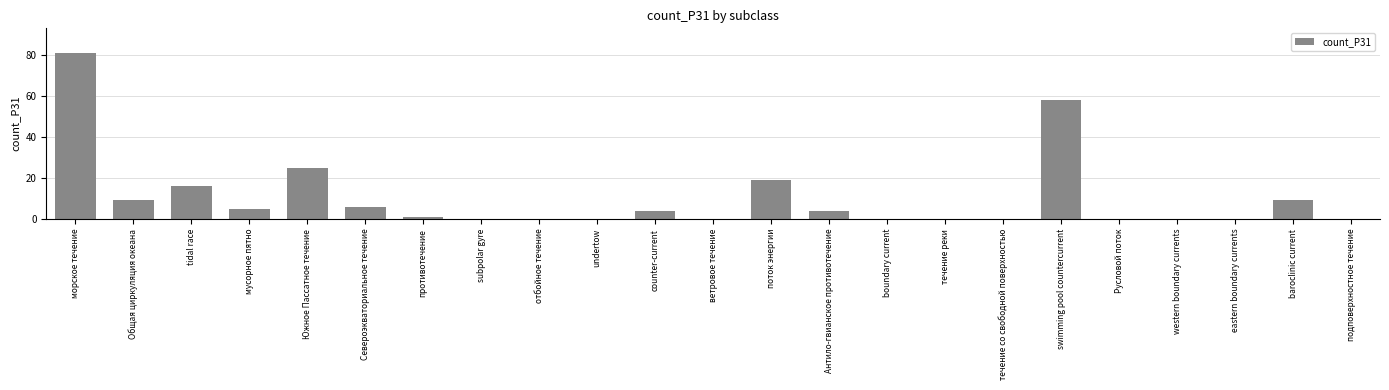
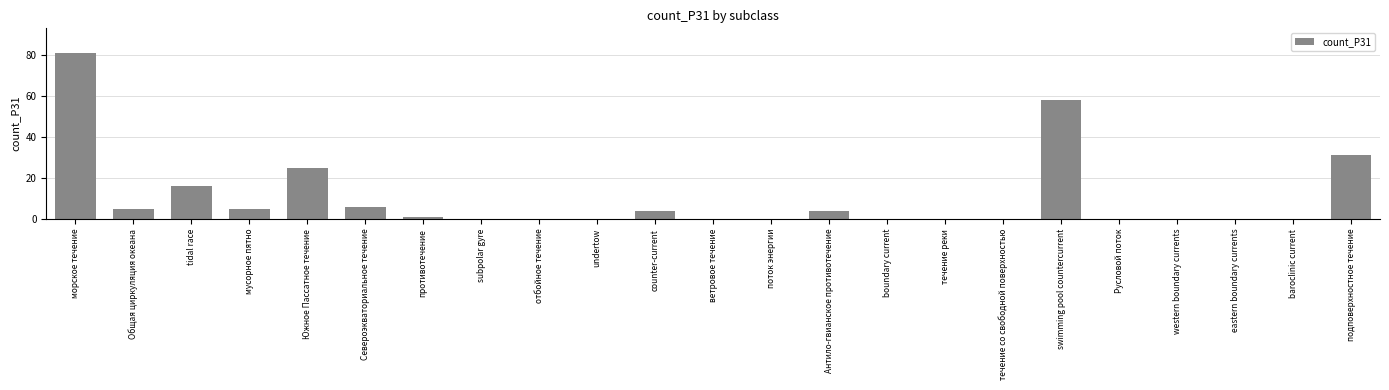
Общая циркуляция океана: 9 -> 5
поток энергии: 19 -> 0
baroclinic current: 9 -> 0
подповерхностное течение: 0 -> 31
